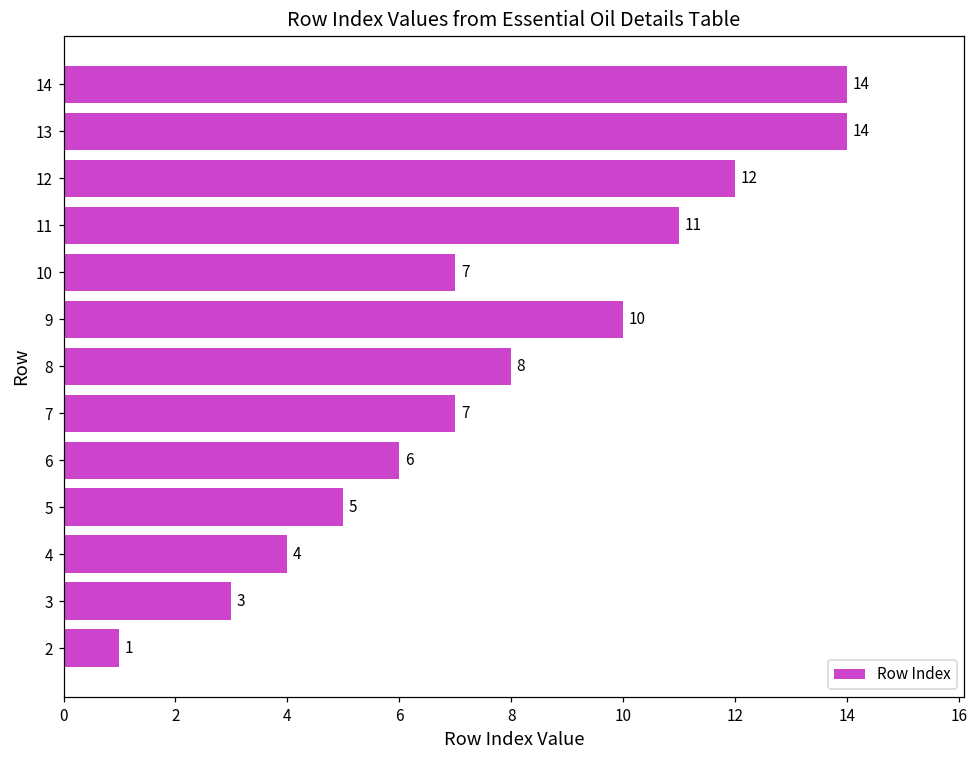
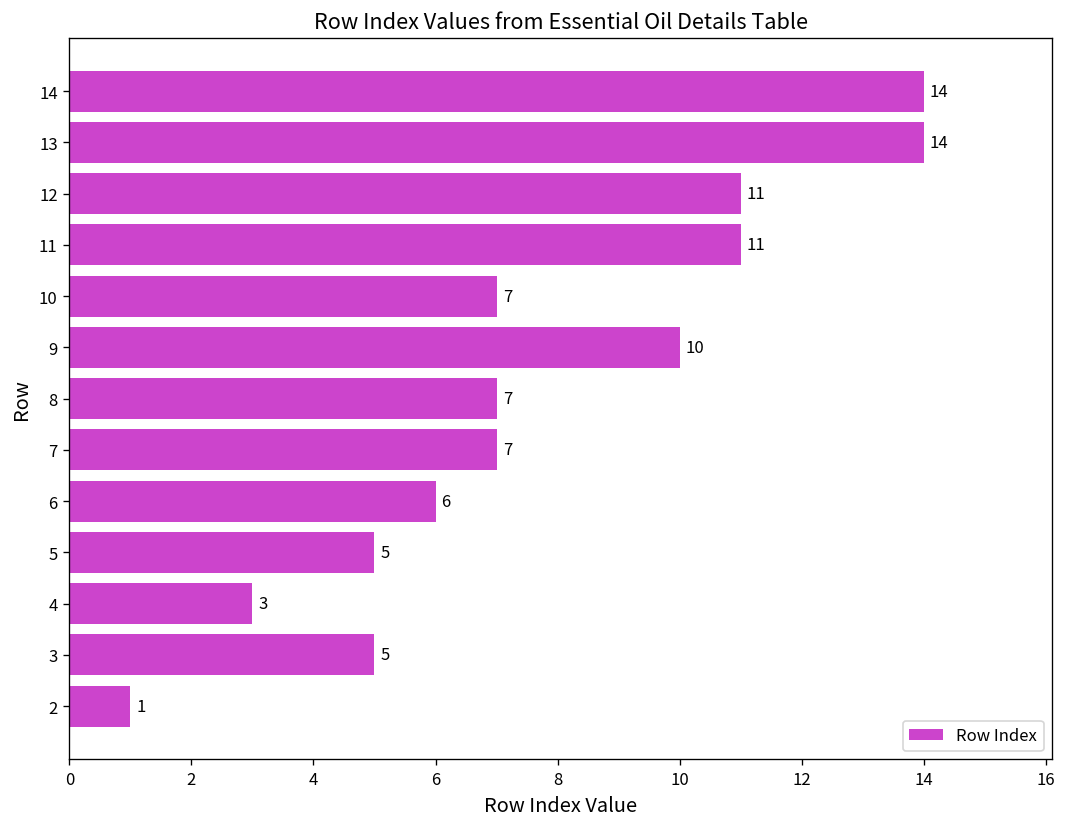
12: 12 -> 11
8: 8 -> 7
4: 4 -> 3
3: 3 -> 5
